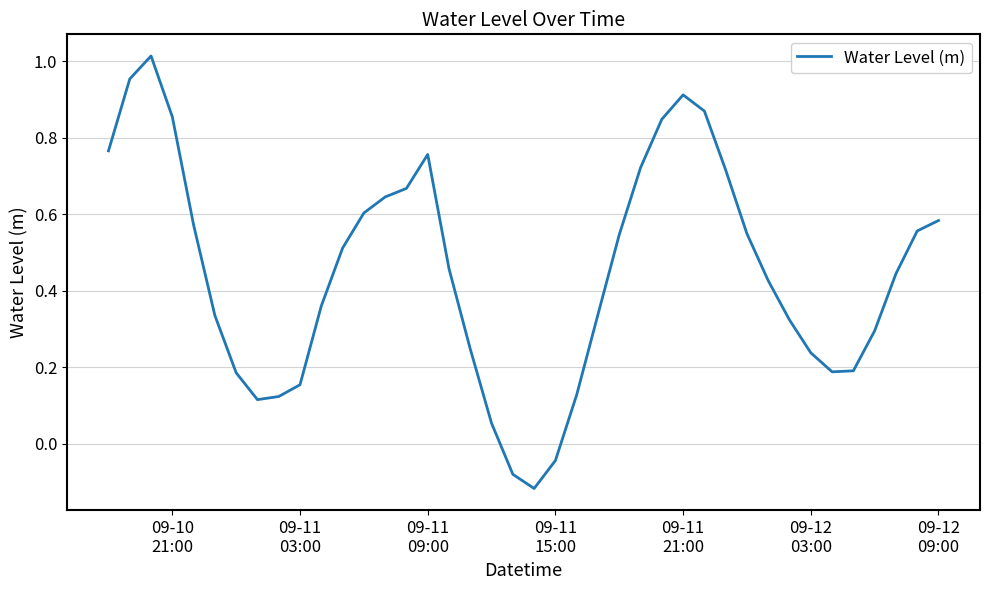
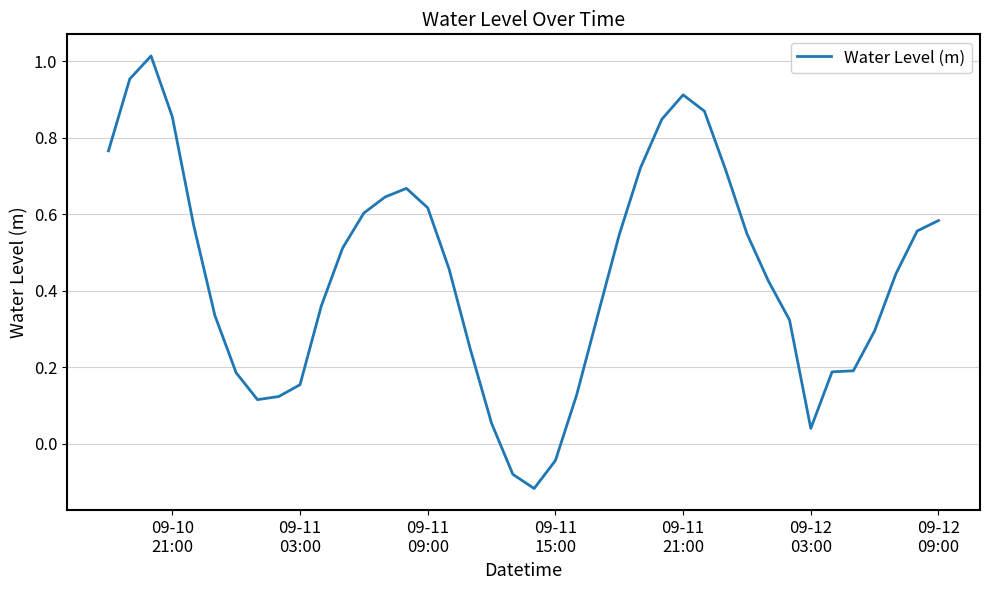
09-11 09:00: 0.76 -> 0.62
09-12 03:00: 0.24 -> 0.04
